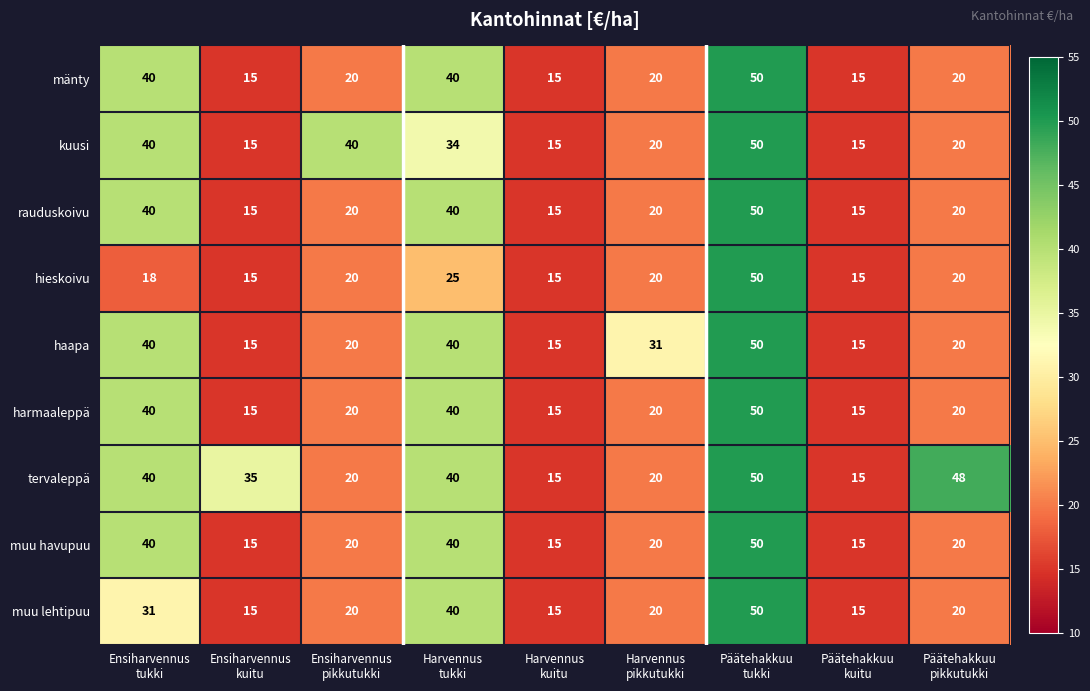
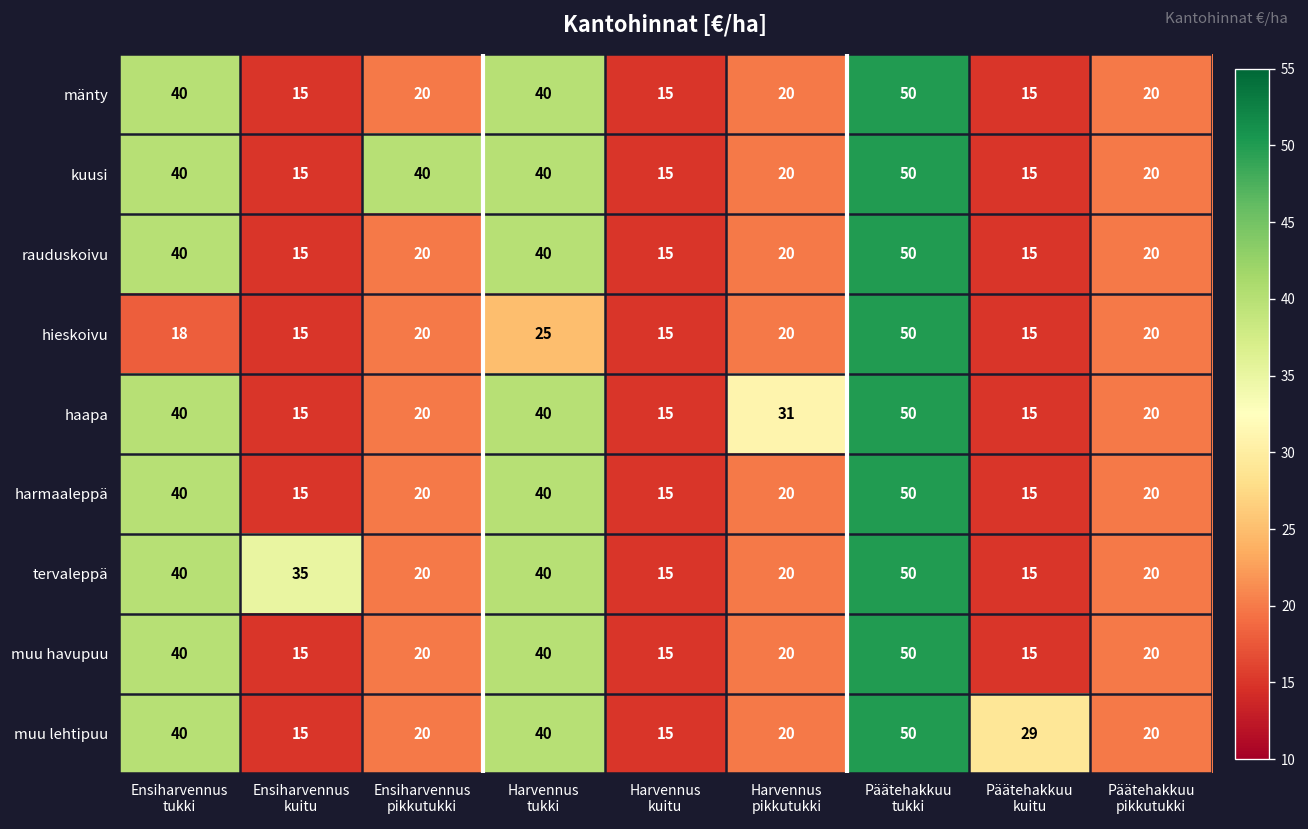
kuusi, Harvennus tukki: 34 -> 40
tervaleppä, Päätehakkuu pikkutukki: 48 -> 20
muu lehtipuu, Ensiharvennus tukki: 31 -> 40
muu lehtipuu, Päätehakkuu kuitu: 15 -> 29
